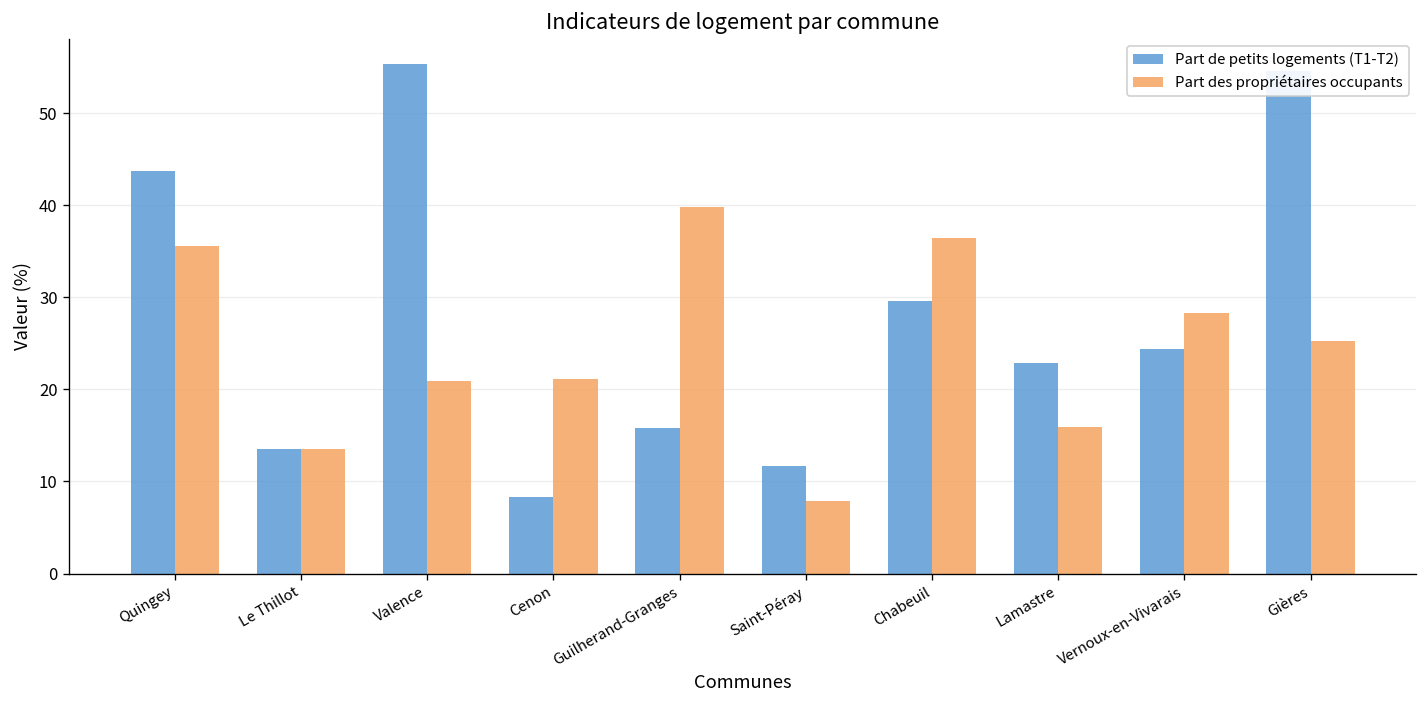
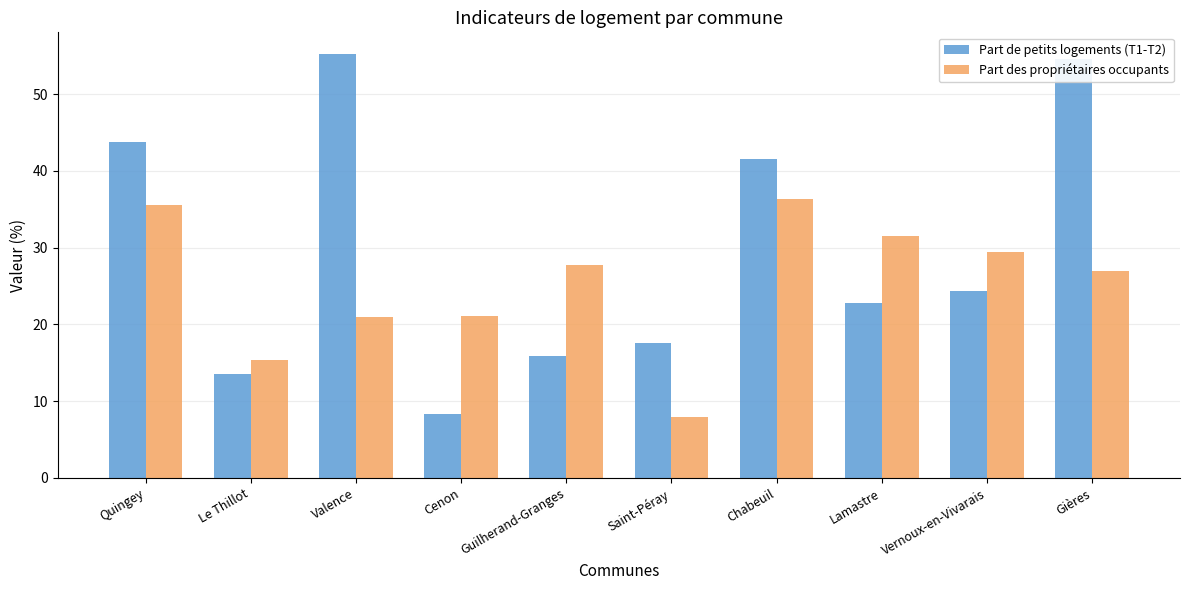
Part des propriétaires occupants, Le Thillot: 14 -> 15
Part des propriétaires occupants, Guilherand-Granges: 40 -> 28
Part de petits logements (T1-T2), Saint-Péray: 12 -> 18
Part de petits logements (T1-T2), Chabeuil: 30 -> 42
Part des propriétaires occupants, Lamastre: 16 -> 32
Part des propriétaires occupants, Vernoux-en-Vivarais: 28 -> 29
Part des propriétaires occupants, Gières: 25 -> 27
